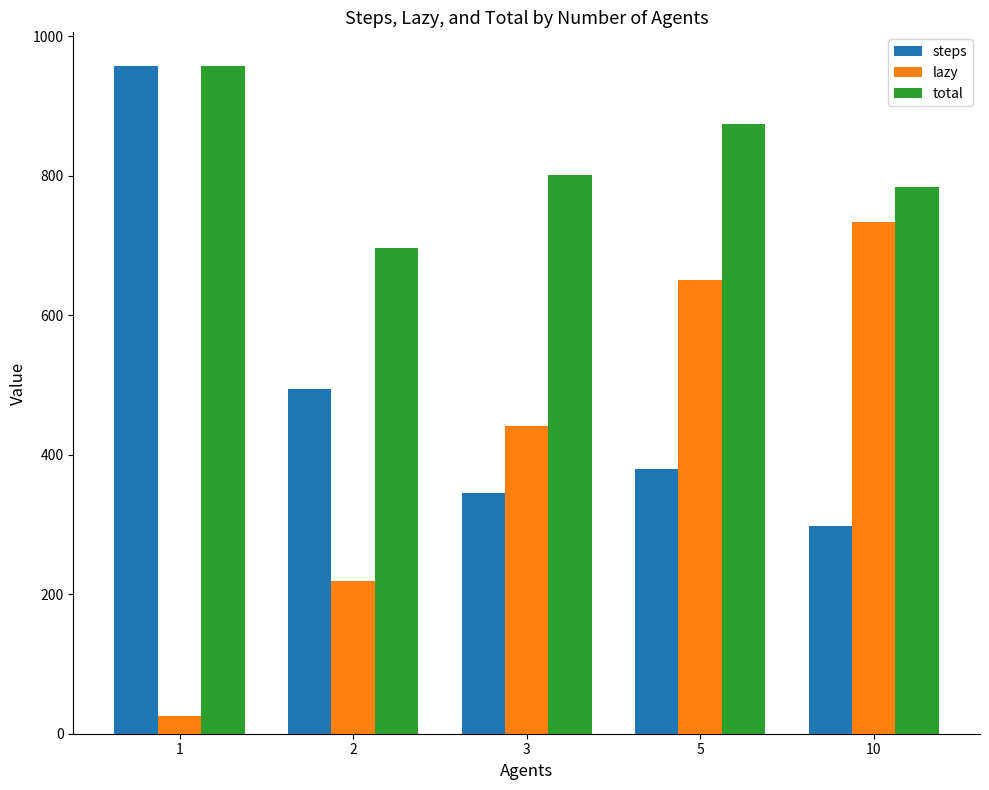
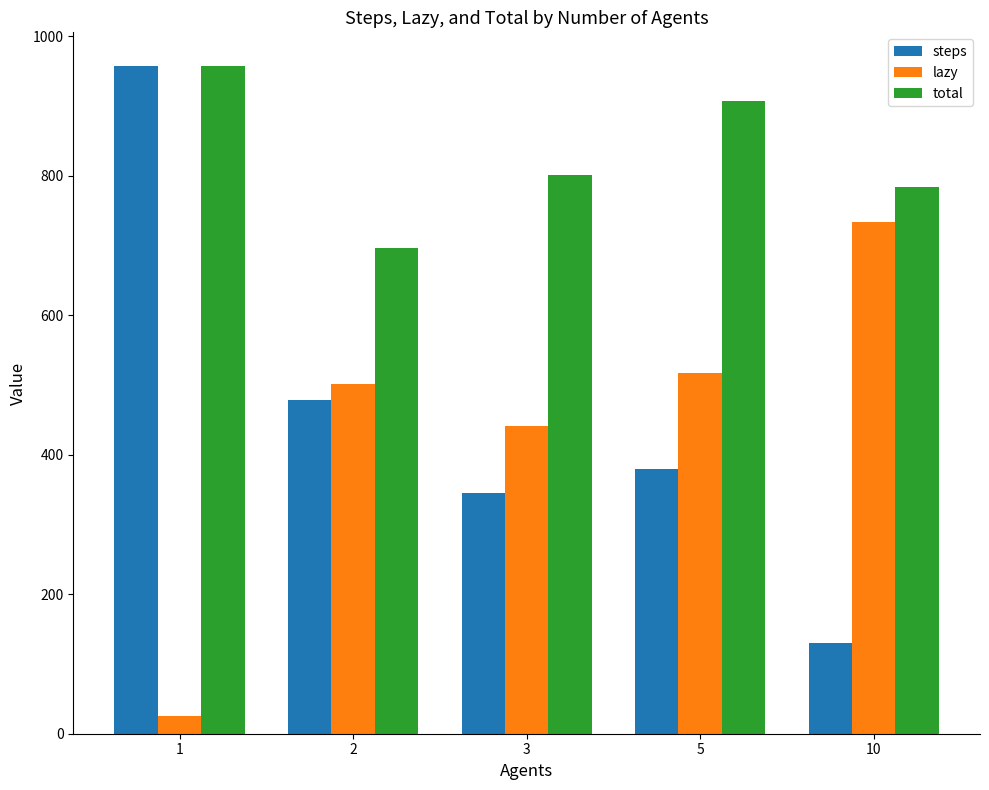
steps, 2: 500 -> 480
lazy, 2: 220 -> 500
lazy, 5: 650 -> 520
total, 5: 870 -> 910
steps, 10: 300 -> 130
